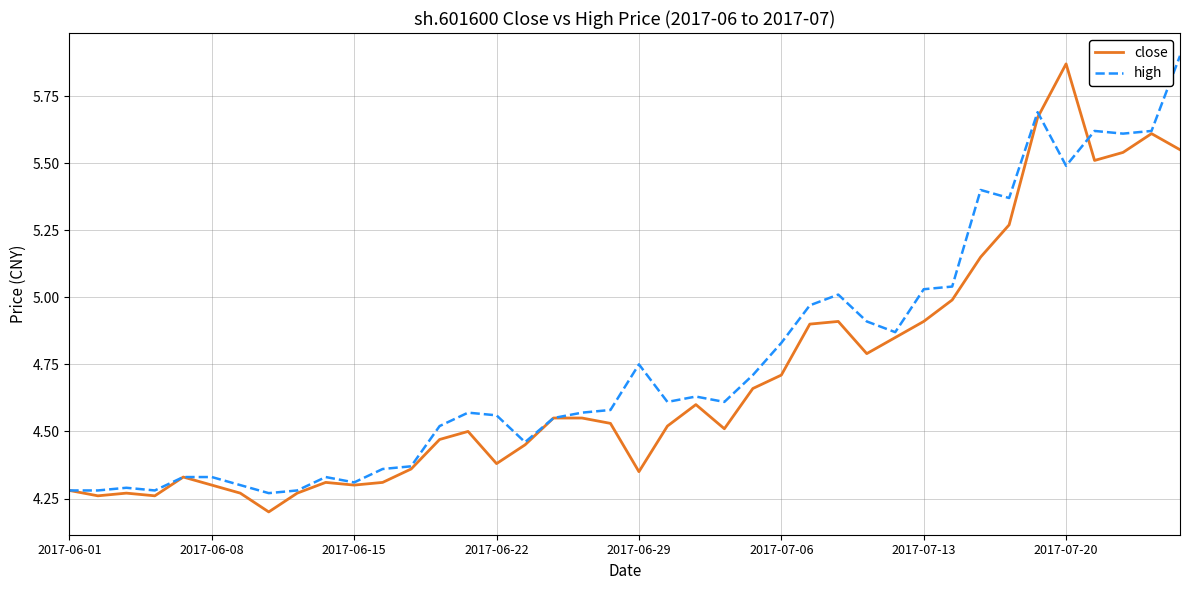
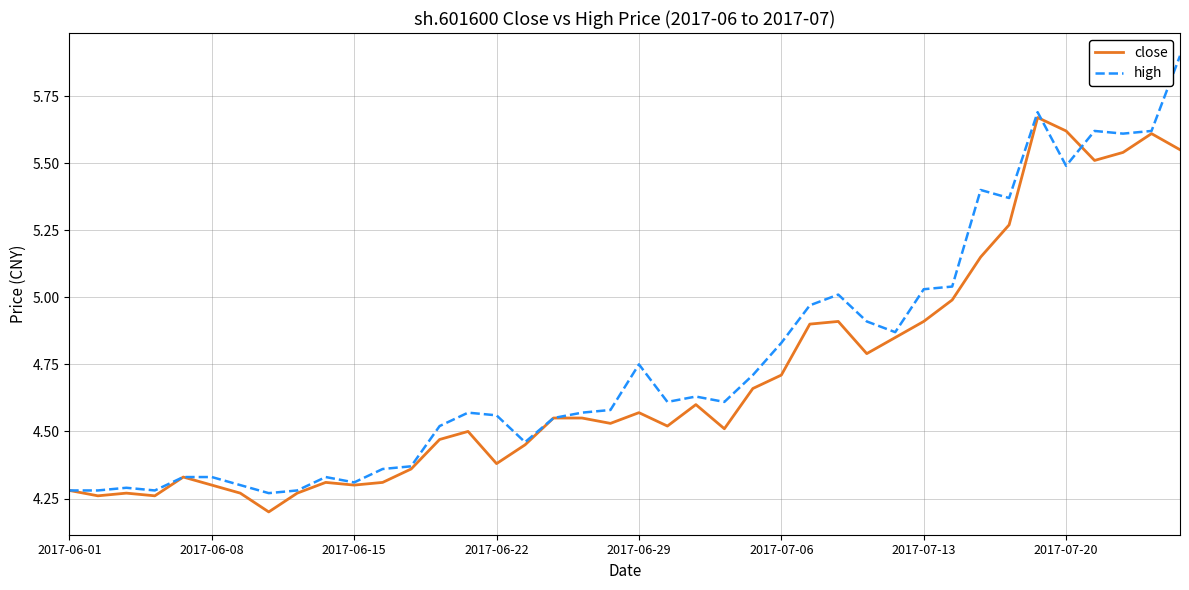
close, 2017-06-29: 4.35 -> 4.57
close, 2017-07-20: 5.87 -> 5.62
